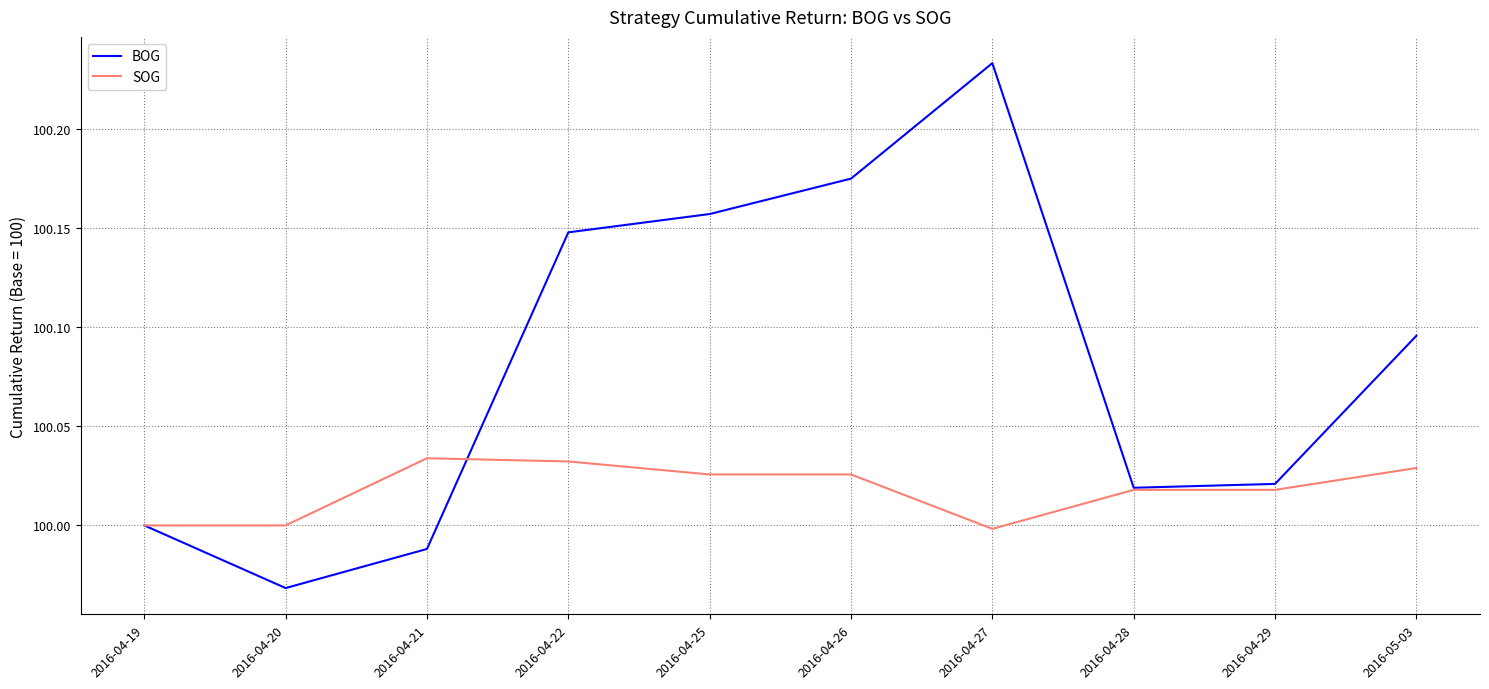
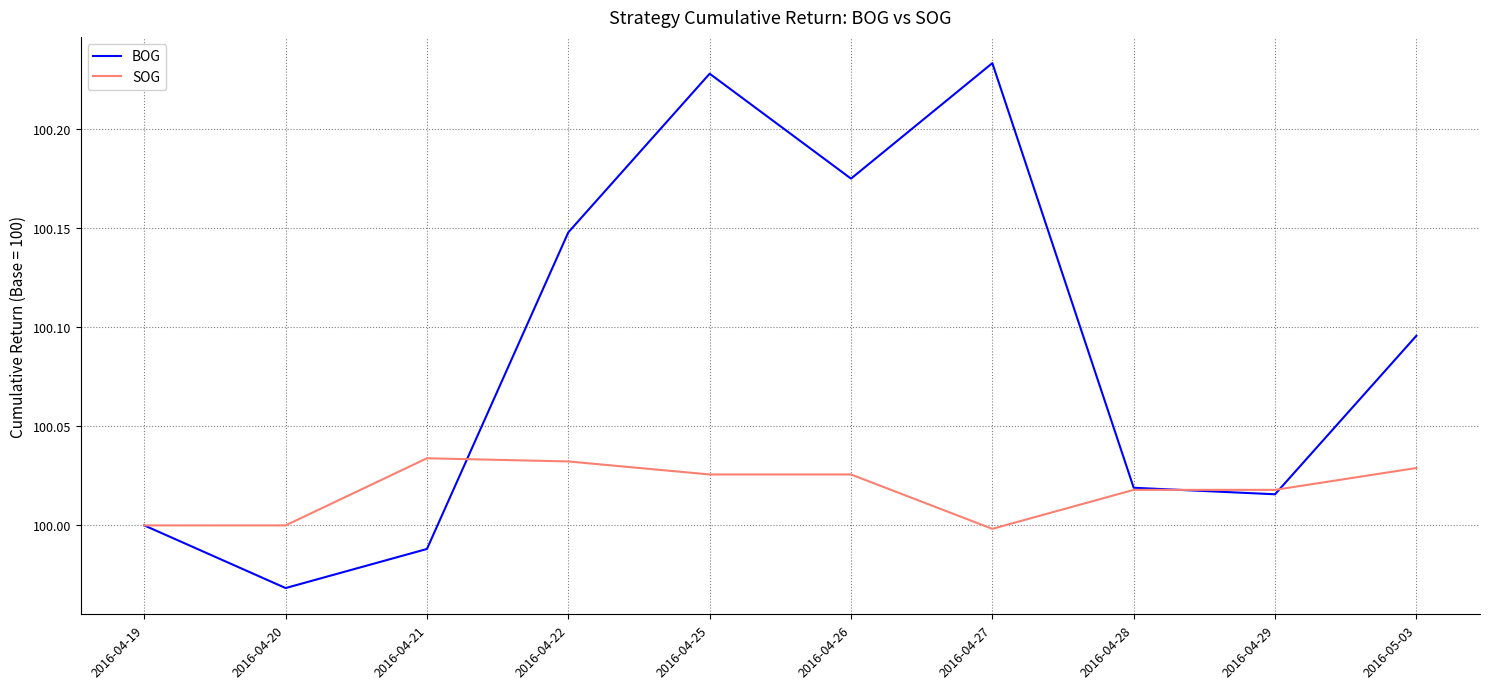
BOG, 2016-04-25: 100.157 -> 100.228
BOG, 2016-04-29: 100.021 -> 100.016
